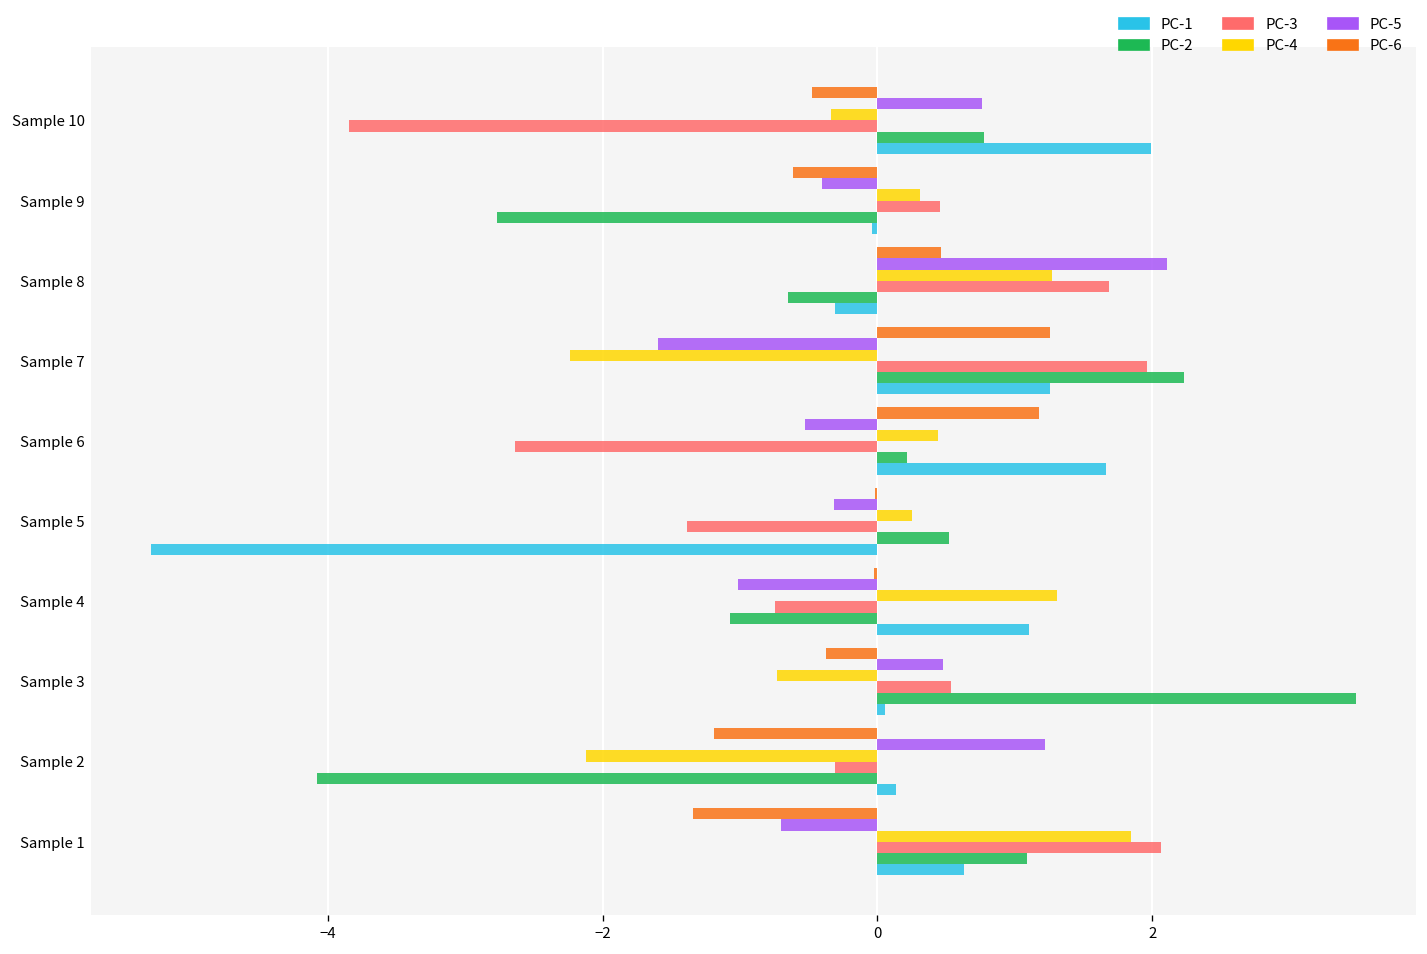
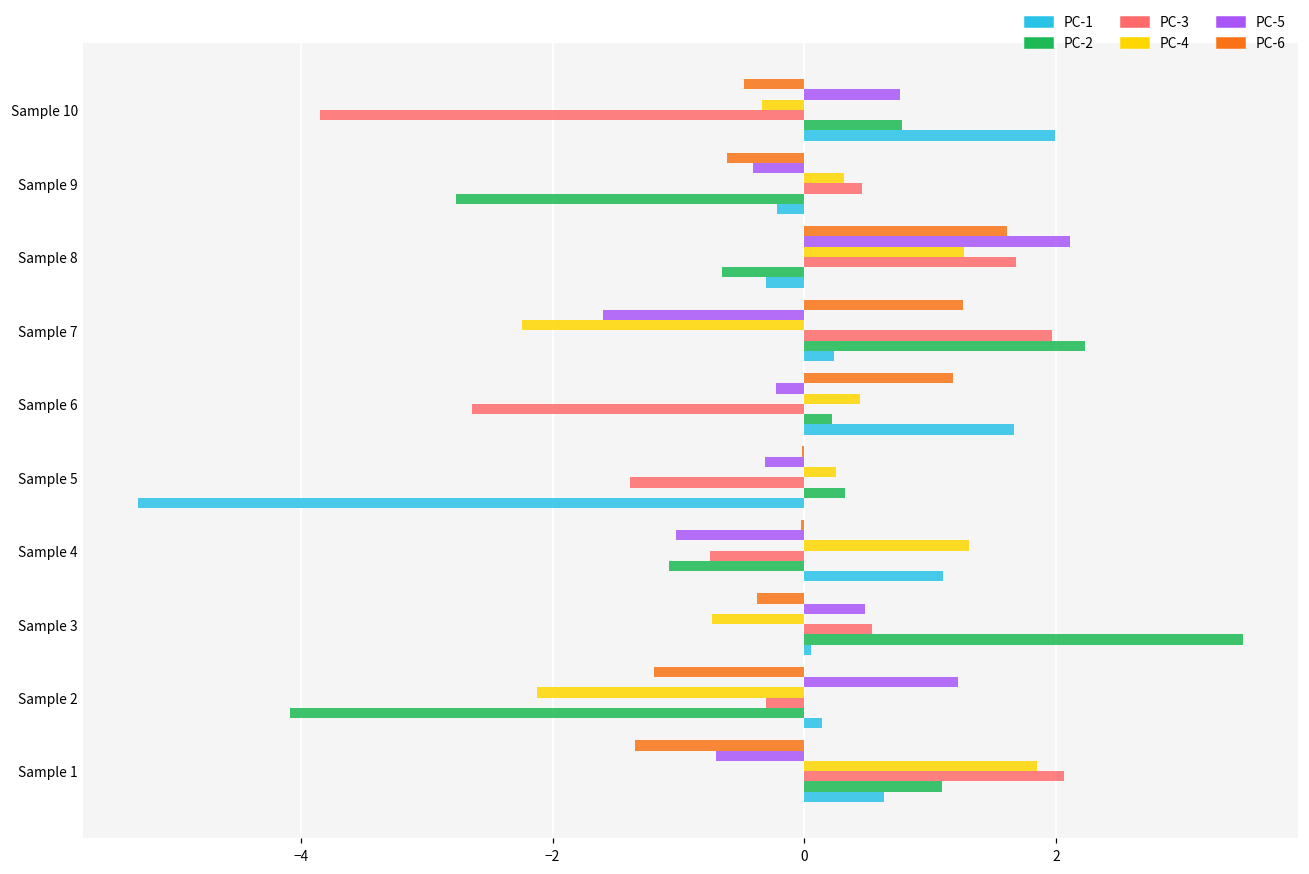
PC-1, Sample 9: -0.04 -> -0.22
PC-6, Sample 8: 0.46 -> 1.61
PC-1, Sample 7: 1.26 -> 0.24
PC-5, Sample 6: -0.53 -> -0.23
PC-2, Sample 5: 0.52 -> 0.32
